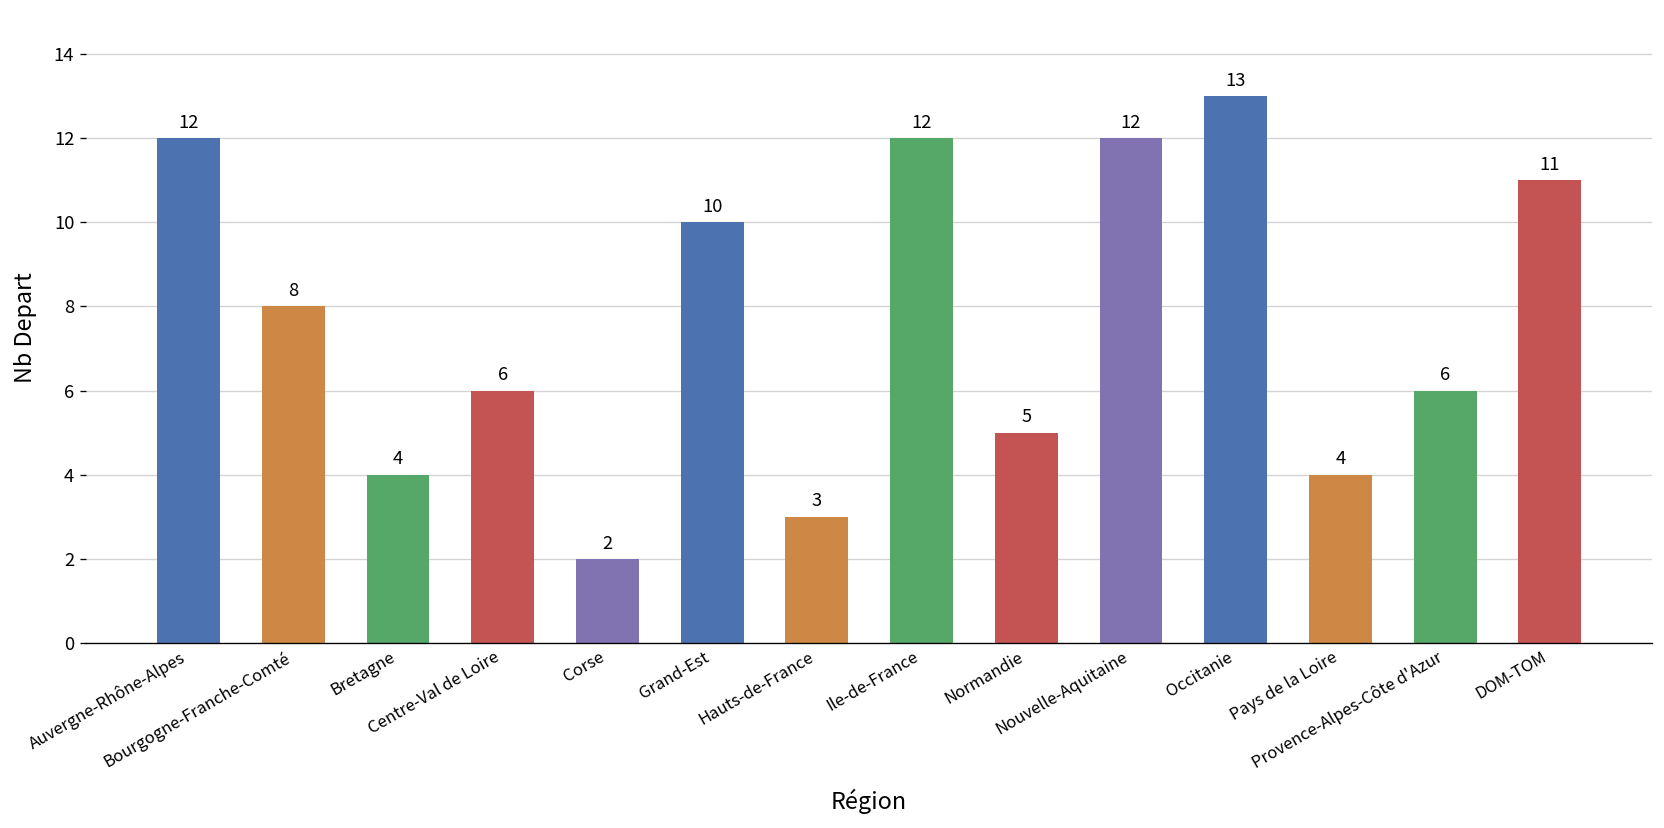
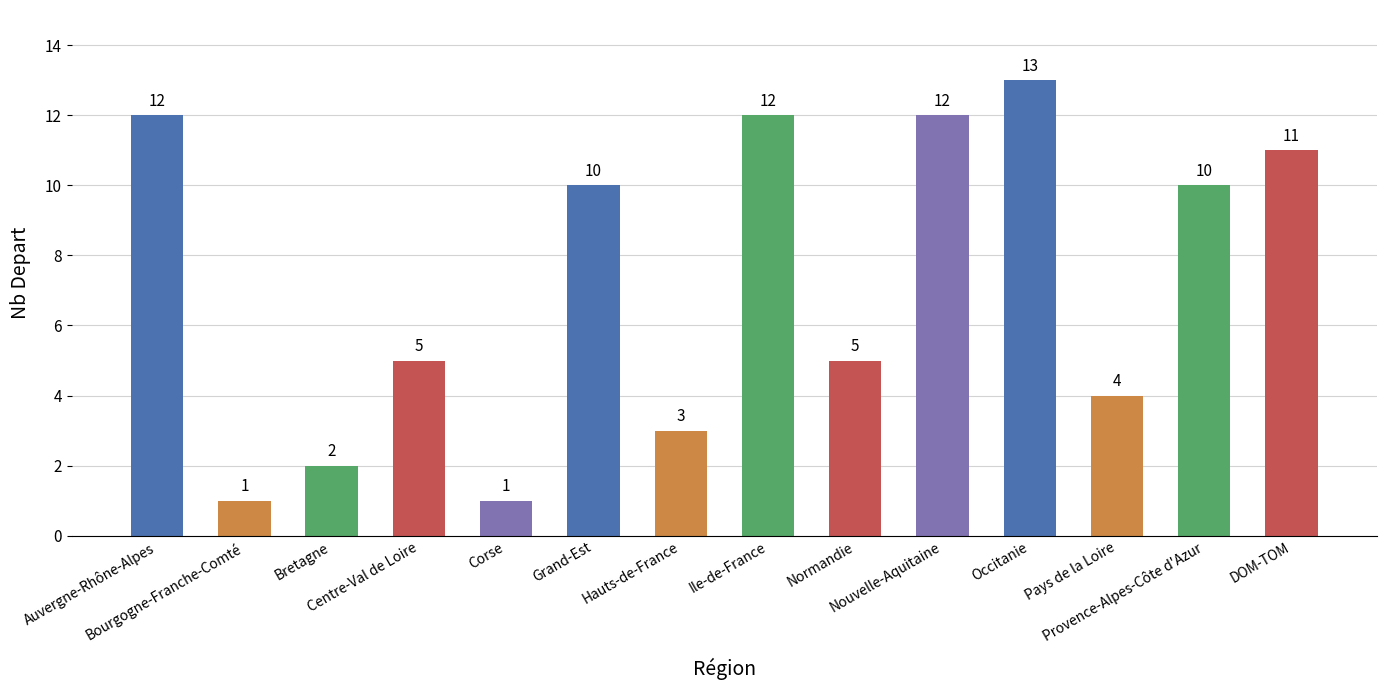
Bourgogne-Franche-Comté: 8 -> 1
Bretagne: 4 -> 2
Centre-Val de Loire: 6 -> 5
Corse: 2 -> 1
Provence-Alpes-Côte d'Azur: 6 -> 10
